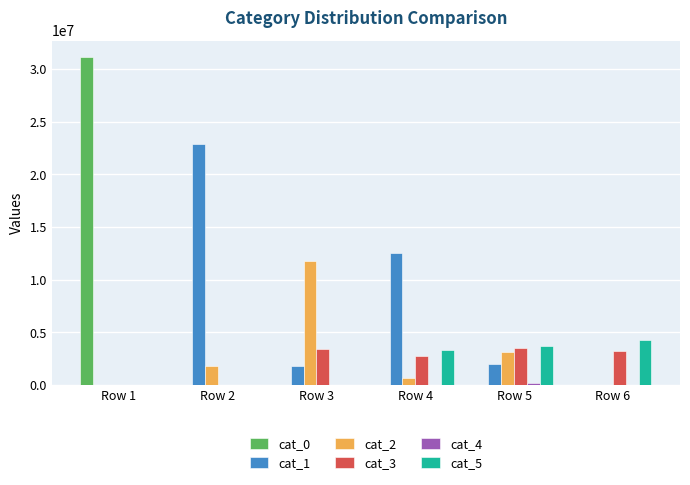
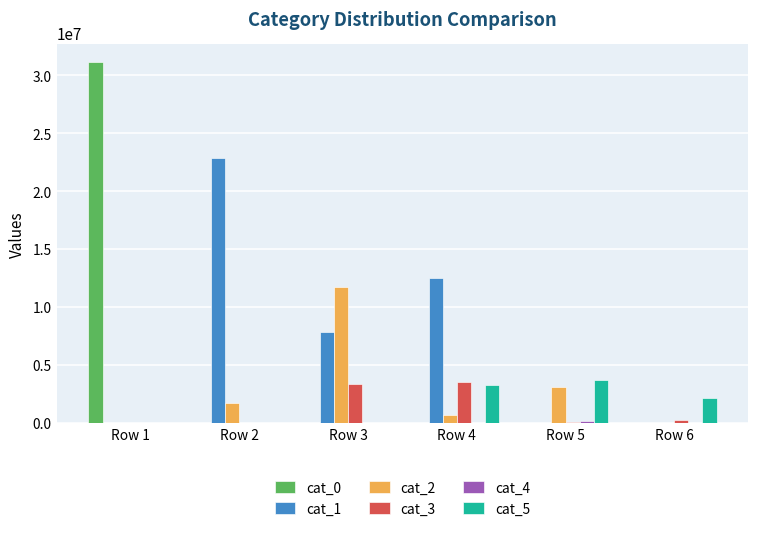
cat_1, Row 3: 1800000 -> 7800000
cat_3, Row 4: 2800000 -> 3600000
cat_1, Row 5: 2000000 -> 0
cat_3, Row 5: 3600000 -> 100000
cat_3, Row 6: 3200000 -> 200000
cat_5, Row 6: 4300000 -> 2100000
